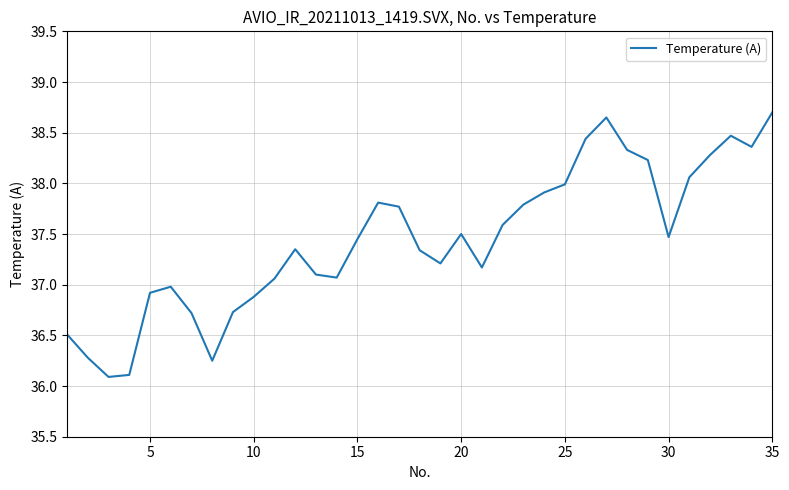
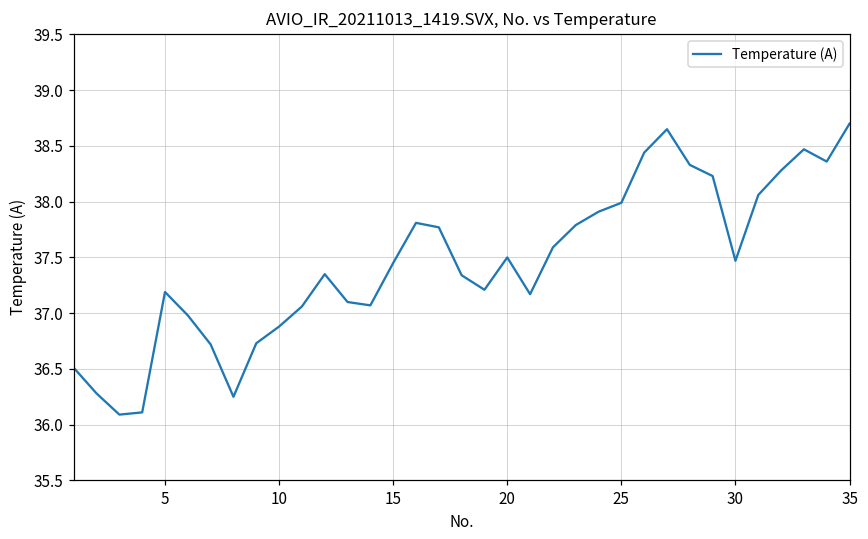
5: 36.92 -> 37.19
